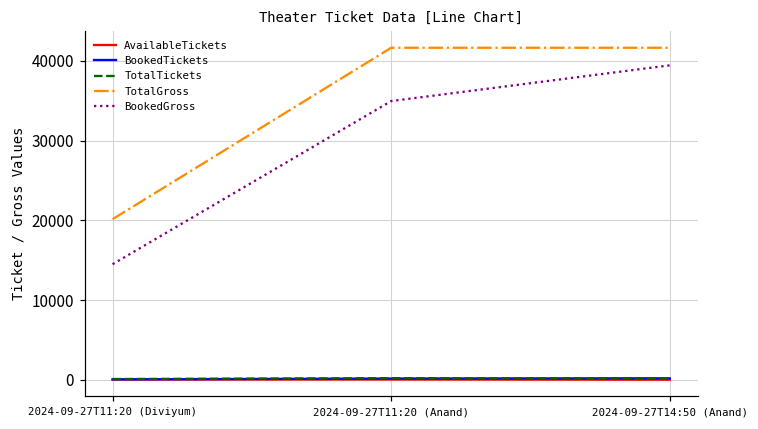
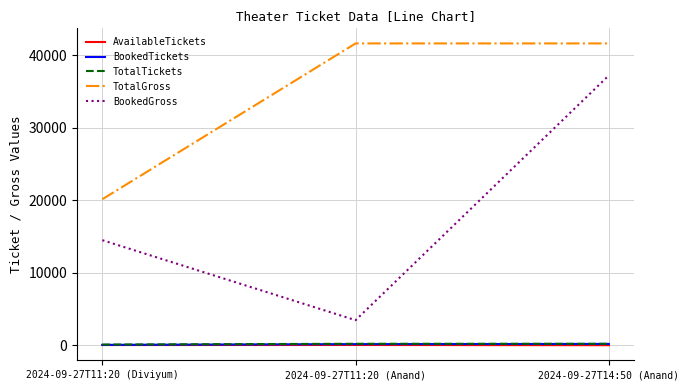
BookedGross, 2024-09-27T11:20 (Anand): 35000 -> 3000
BookedGross, 2024-09-27T14:50 (Anand): 39000 -> 37000
